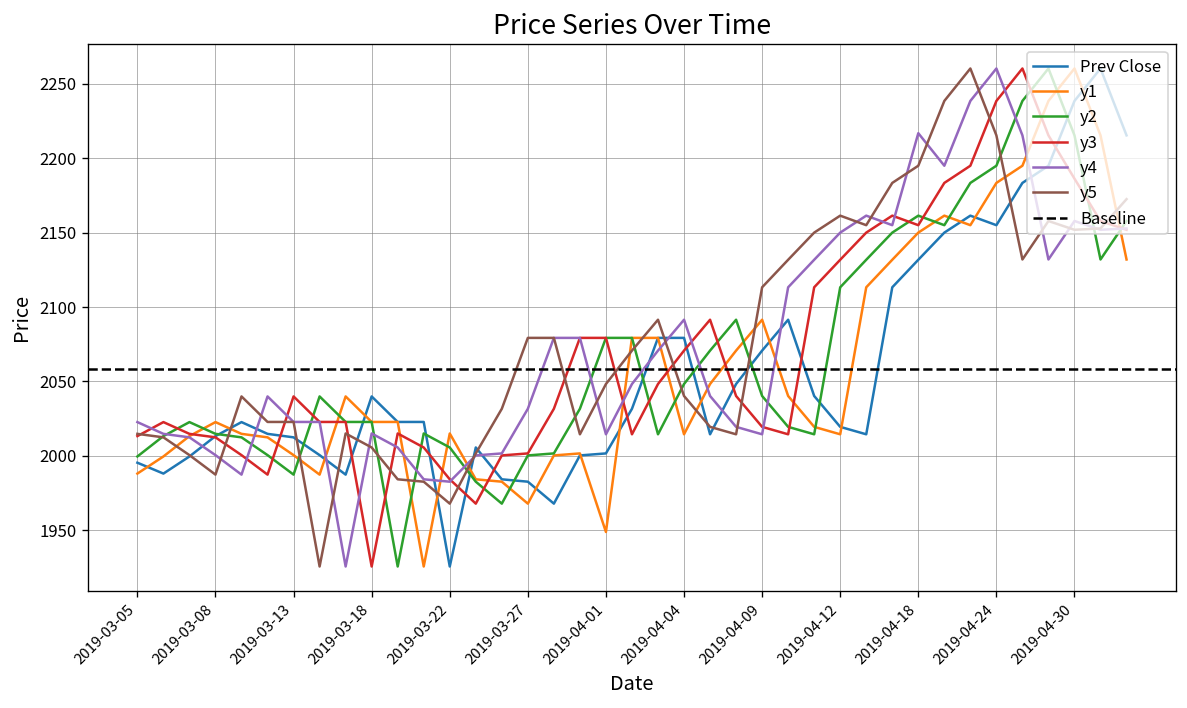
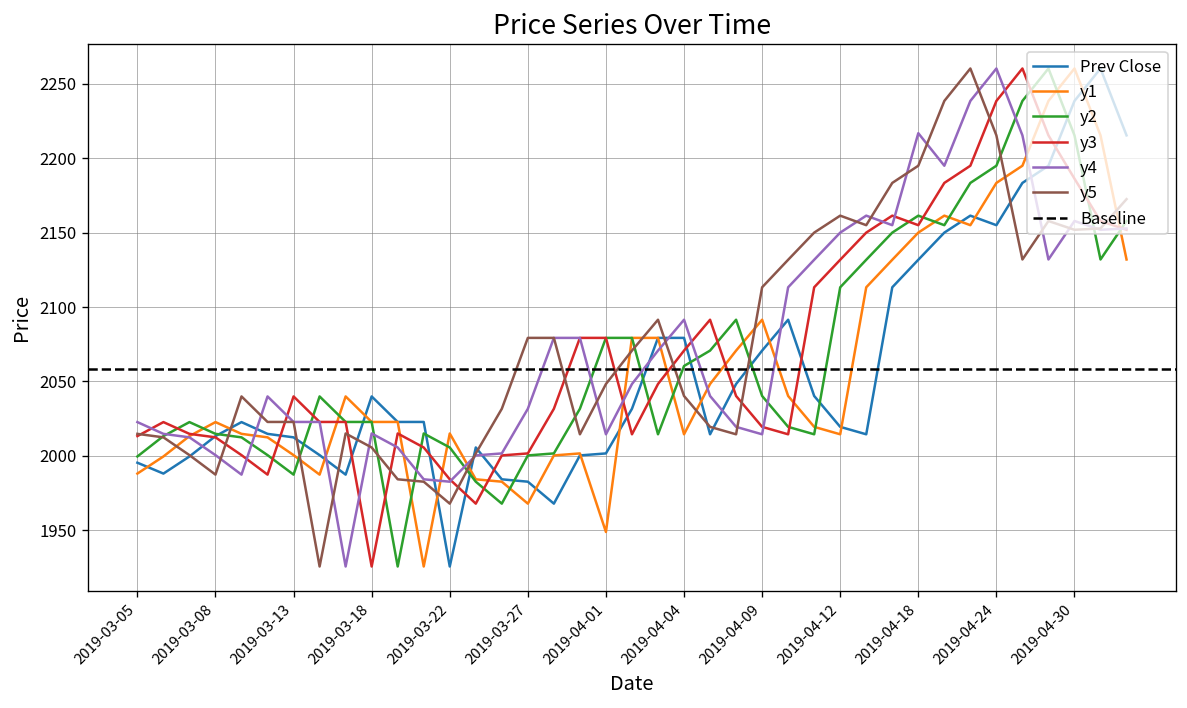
y2, 2019-04-04: 2048 -> 2060
